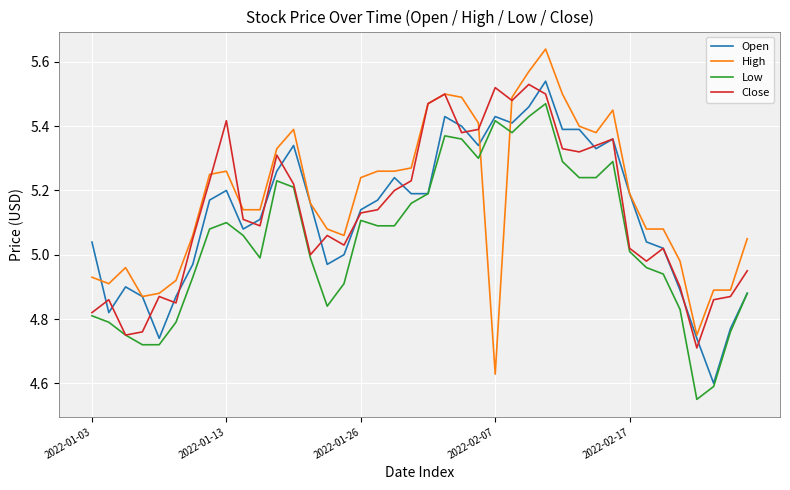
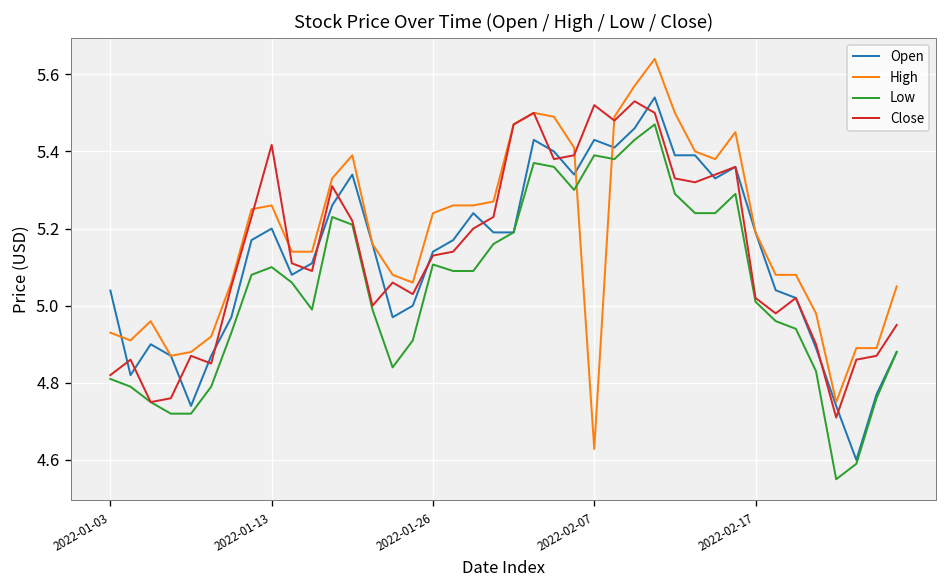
Low, 2022-02-07: 5.42 -> 5.39
